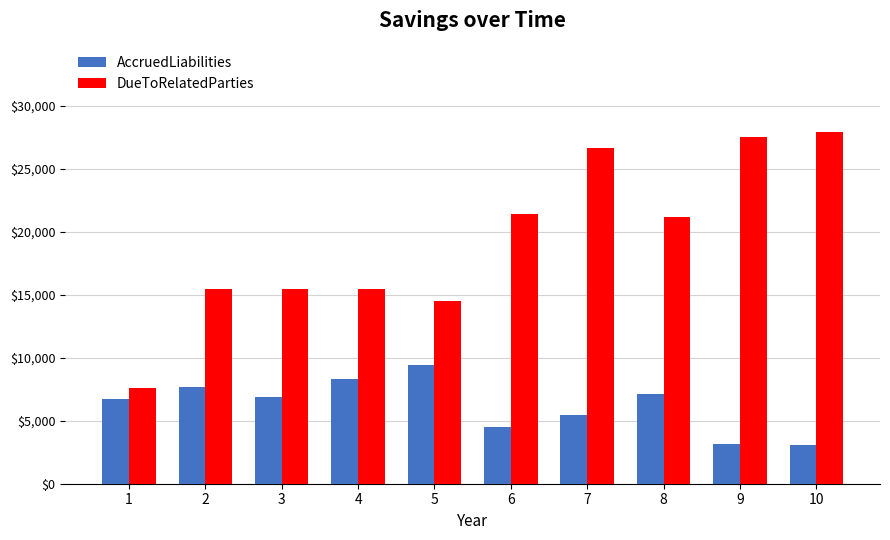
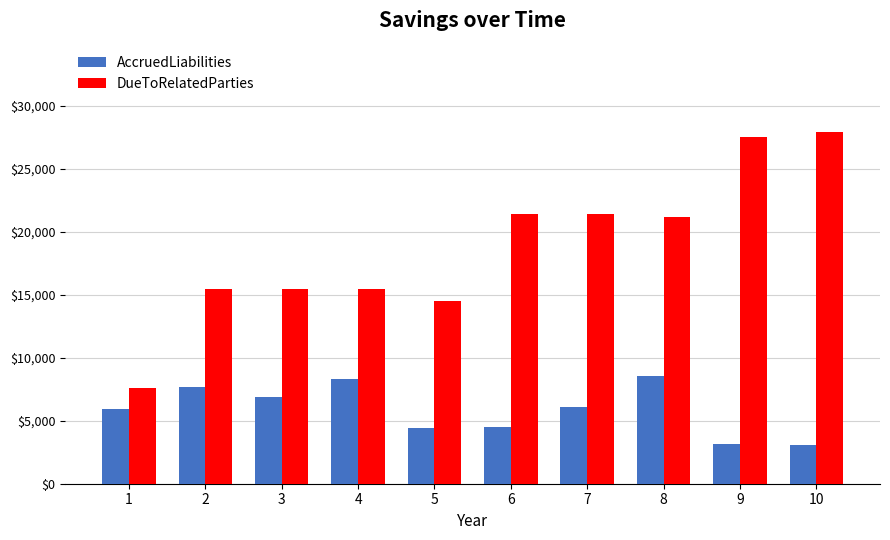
AccruedLiabilities, 1: $6,700 -> $5,900
AccruedLiabilities, 5: $9,400 -> $4,500
AccruedLiabilities, 7: $5,400 -> $6,100
DueToRelatedParties, 7: $26,600 -> $21,400
AccruedLiabilities, 8: $7,100 -> $8,500
